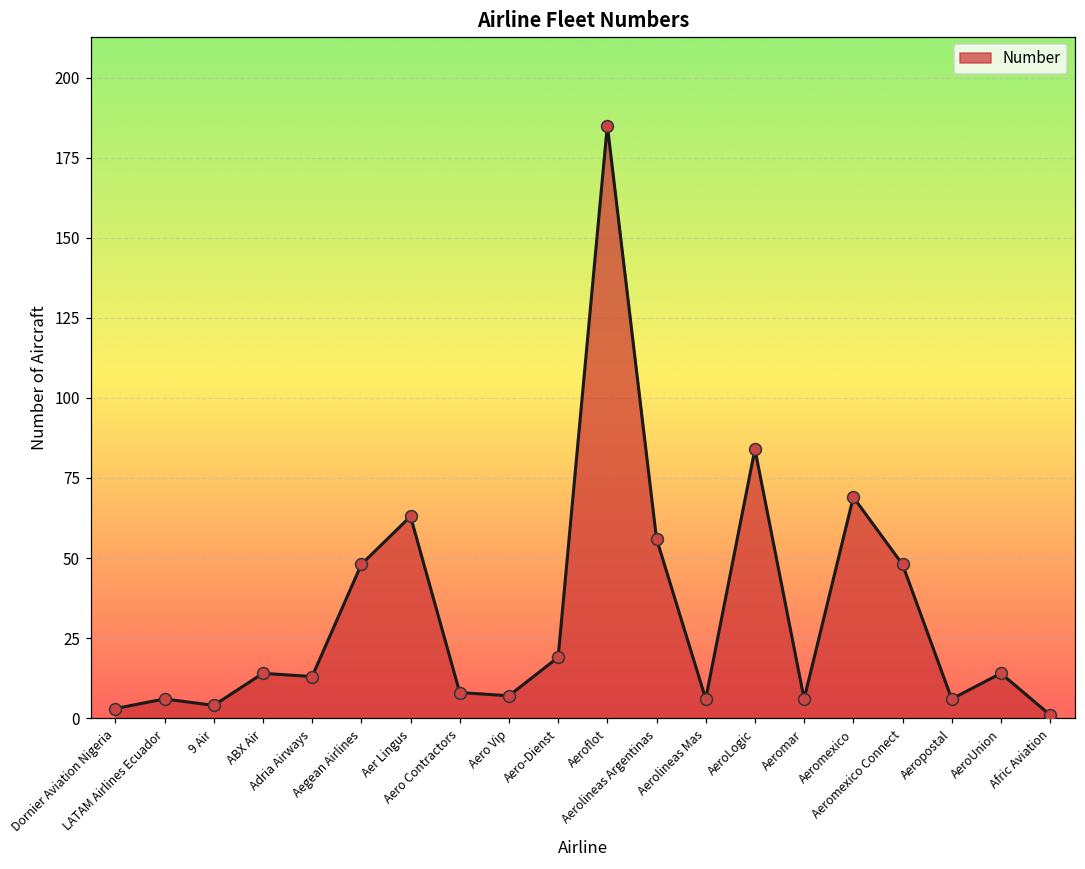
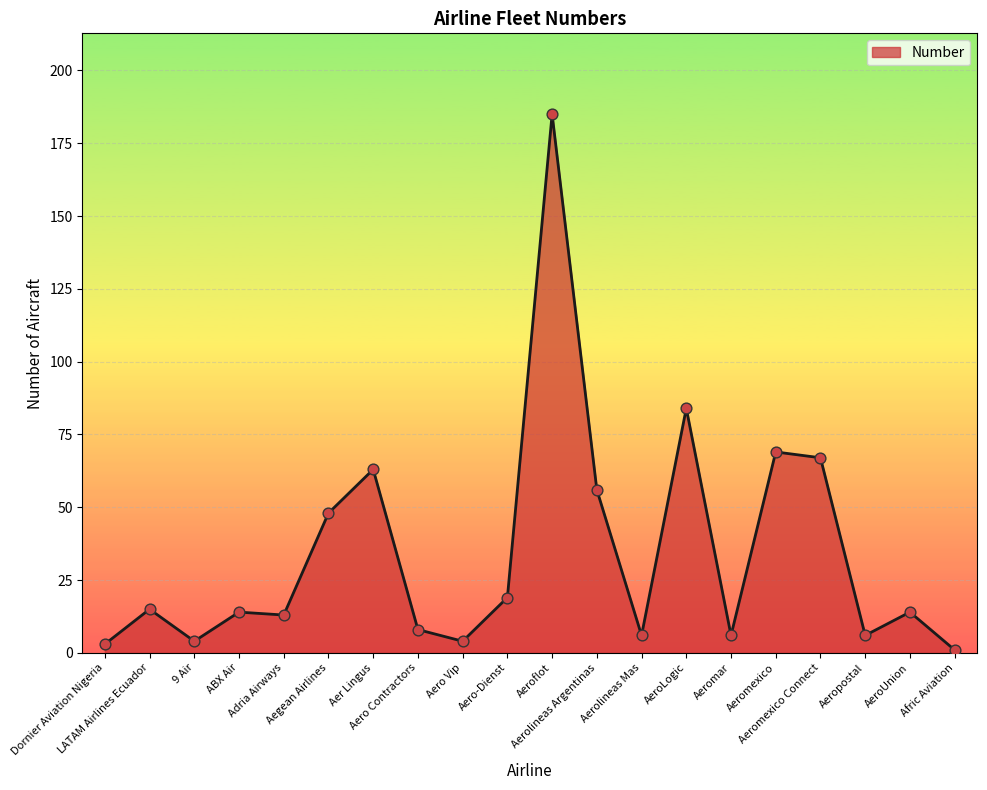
LATAM Airlines Ecuador: 6 -> 15
Aero Vip: 7 -> 4
Aeromexico Connect: 48 -> 67
